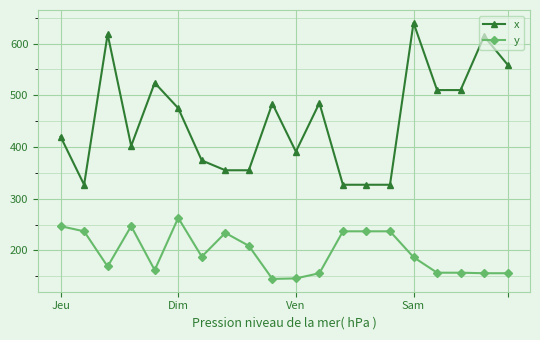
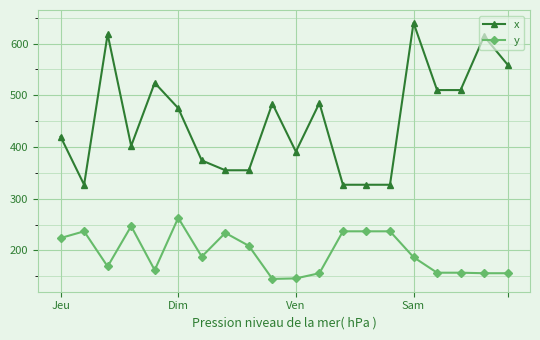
y, Jeu: 250 -> 220
